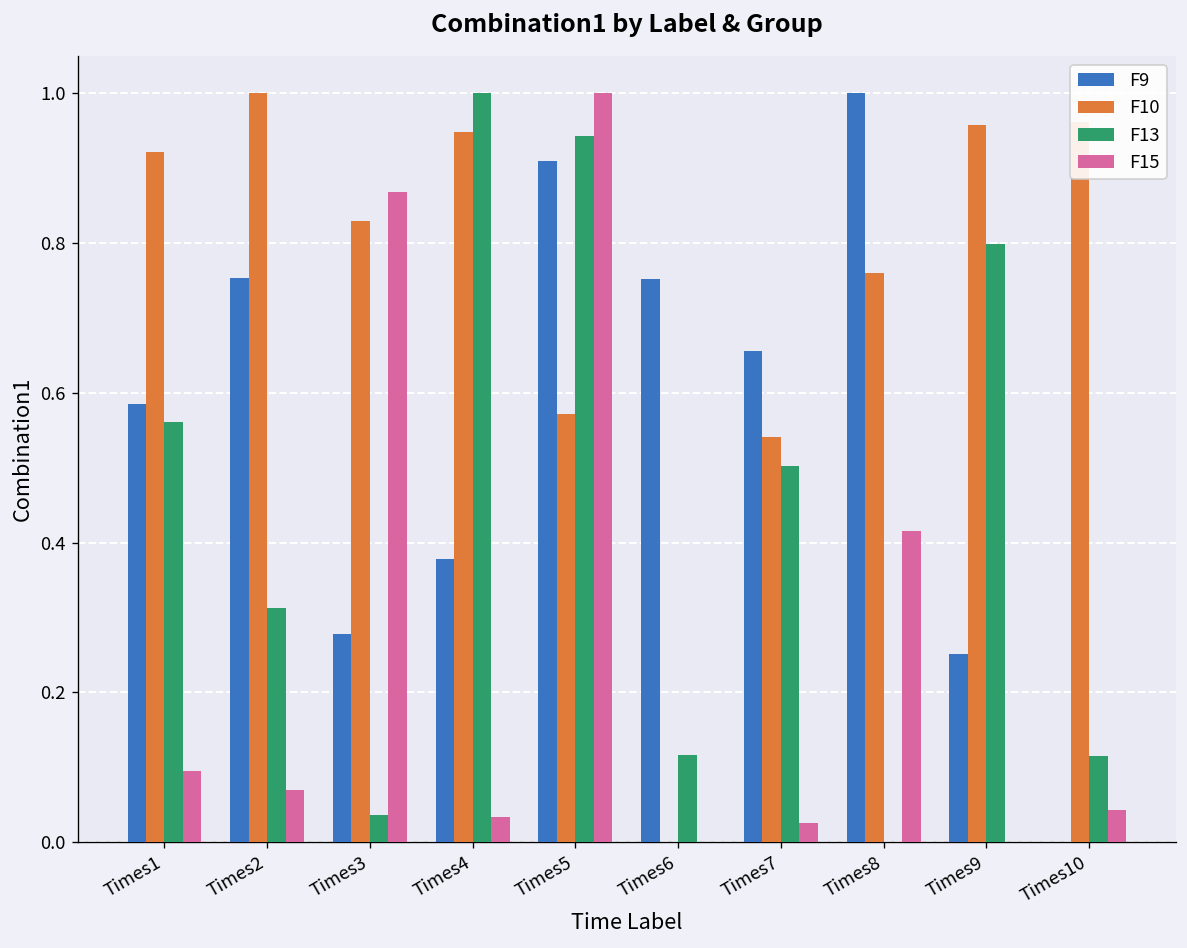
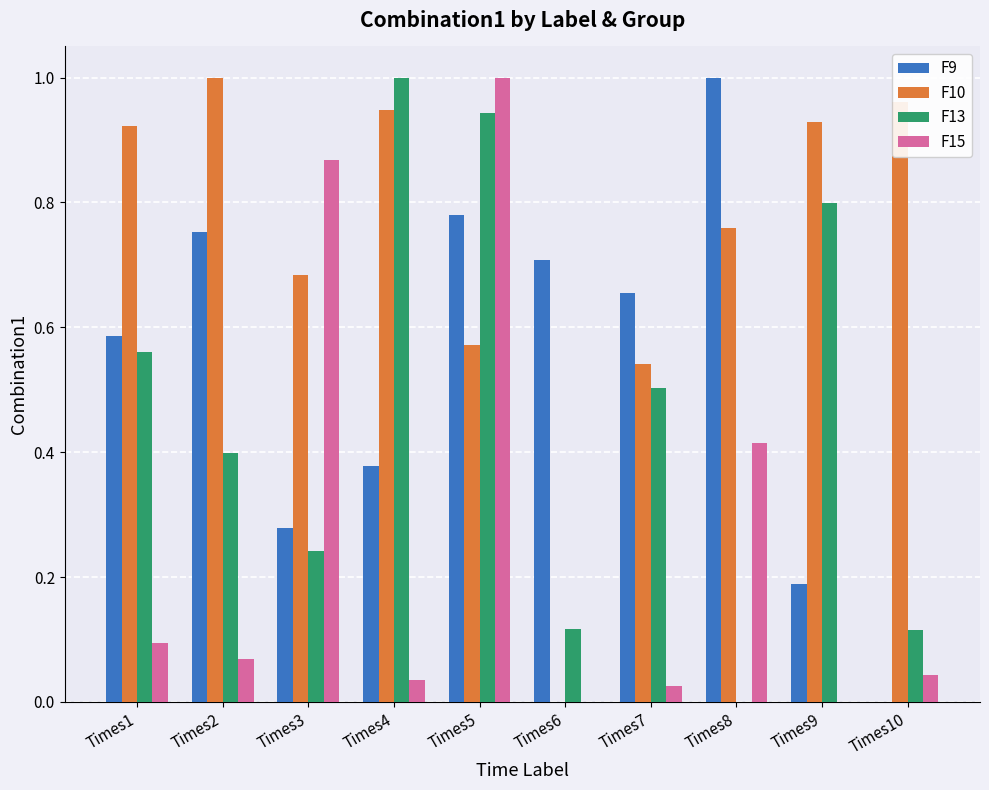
F13, Times2: 0.31 -> 0.40
F10, Times3: 0.83 -> 0.68
F13, Times3: 0.04 -> 0.24
F9, Times5: 0.91 -> 0.78
F9, Times6: 0.75 -> 0.71
F9, Times9: 0.25 -> 0.19
F10, Times9: 0.96 -> 0.93
